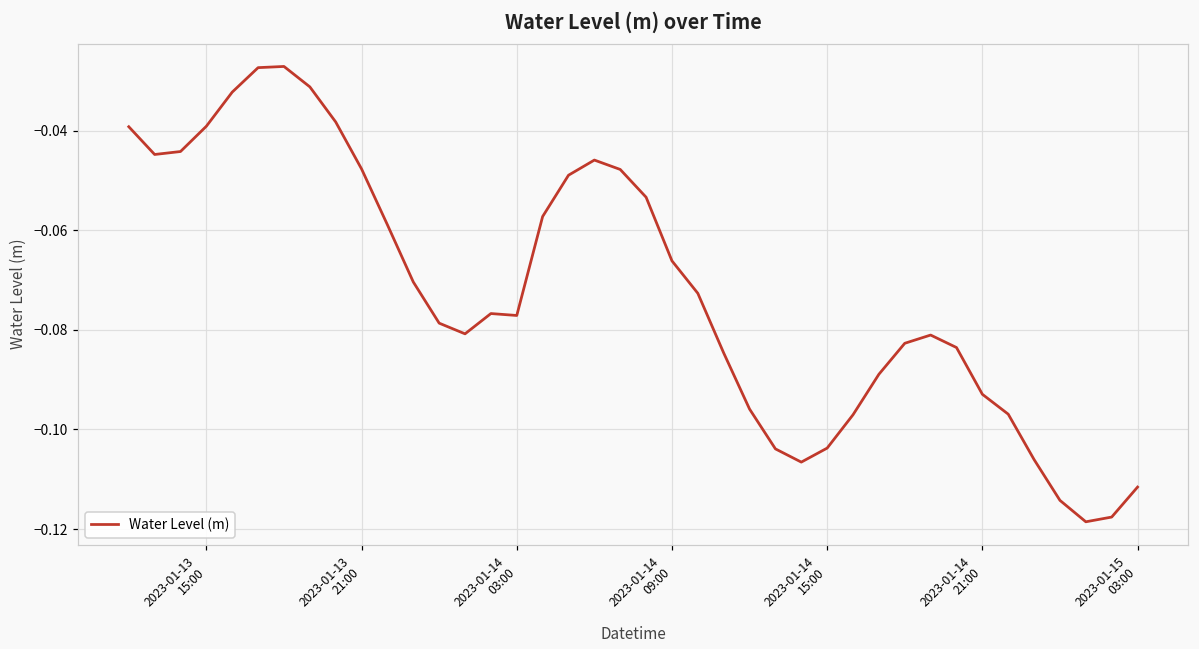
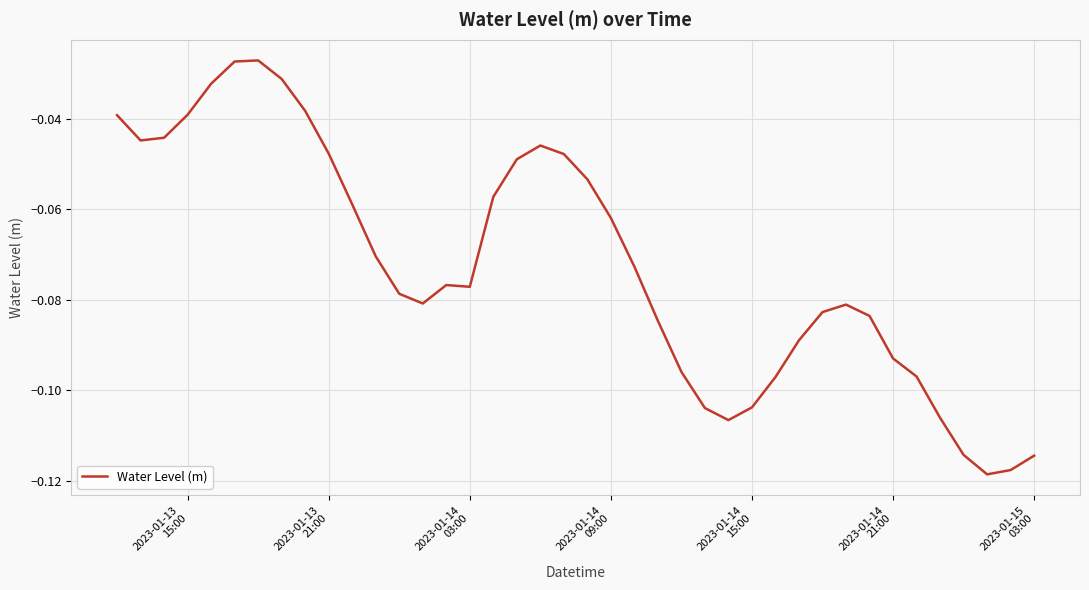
2023-01-14 09:00: -0.066 -> -0.062
2023-01-15 03:00: -0.112 -> -0.114
